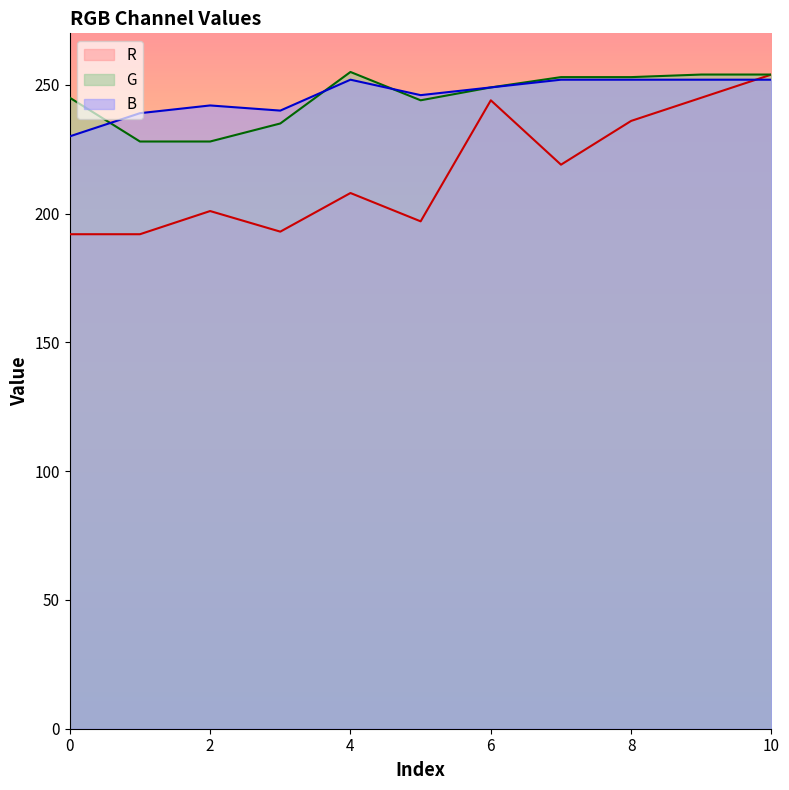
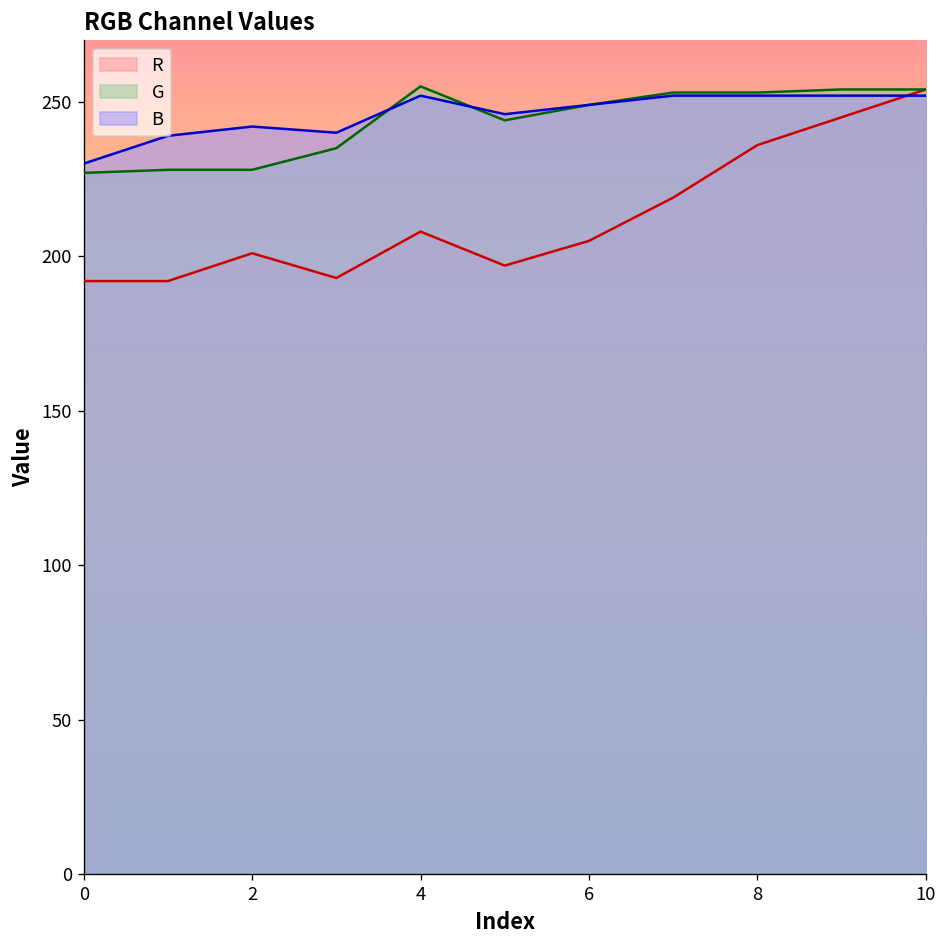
G, 0: 245 -> 227
R, 6: 244 -> 205
